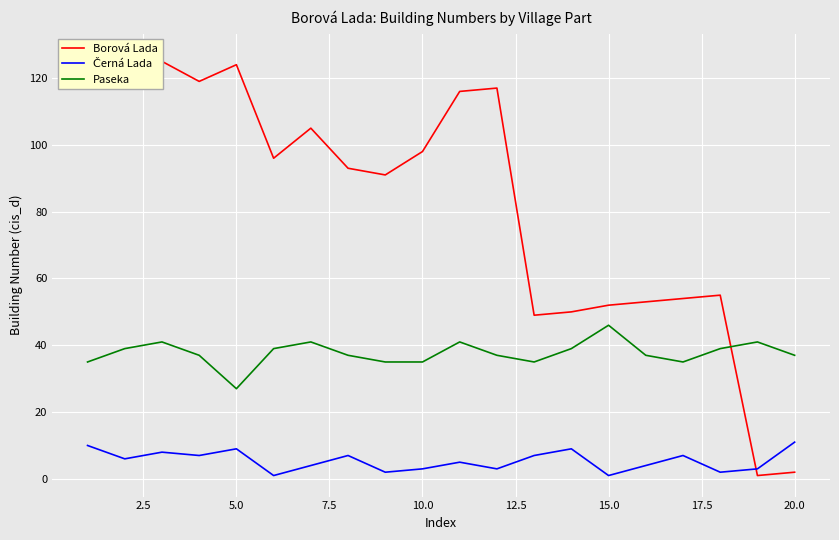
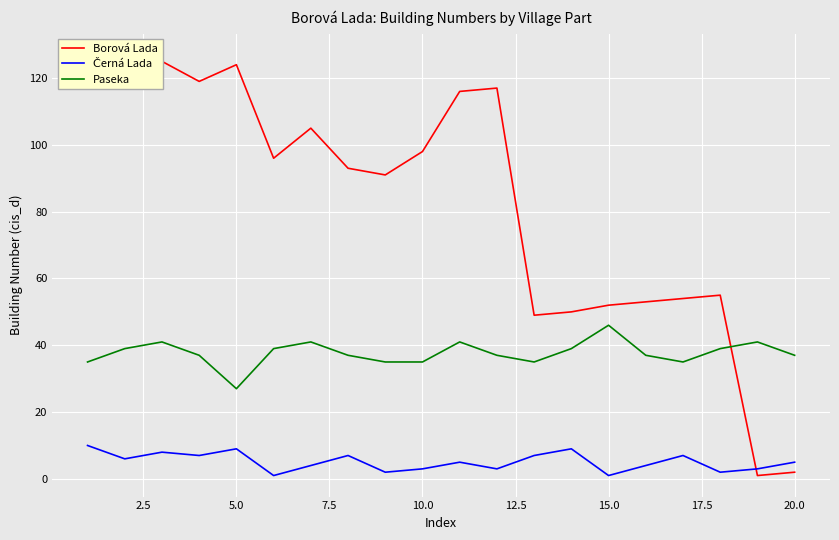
Černá Lada, 20.0: 11 -> 5
